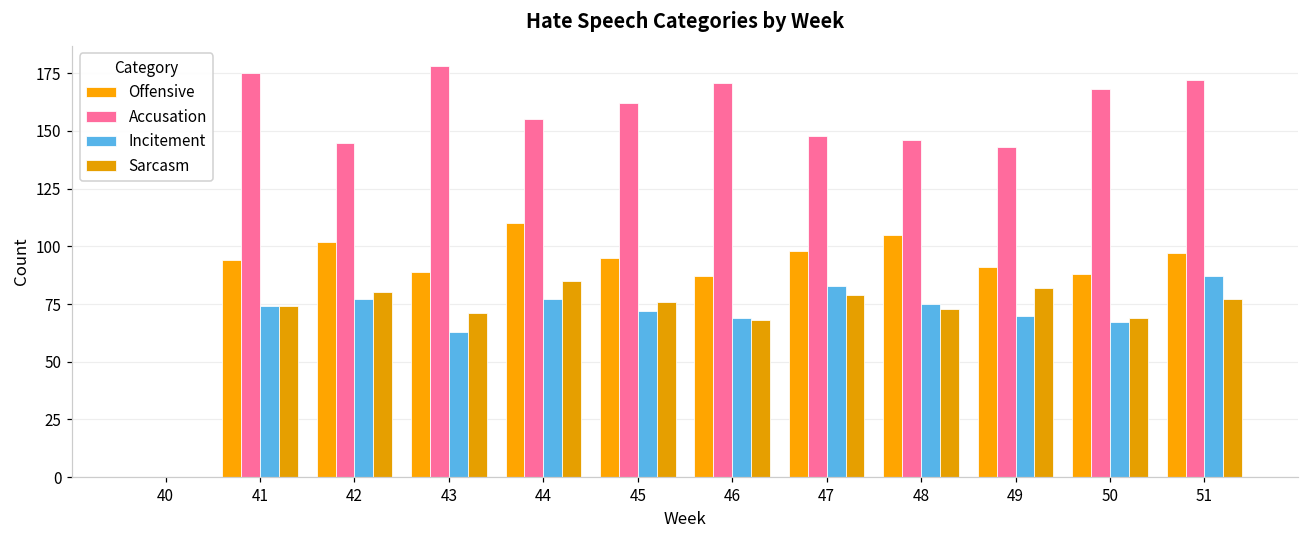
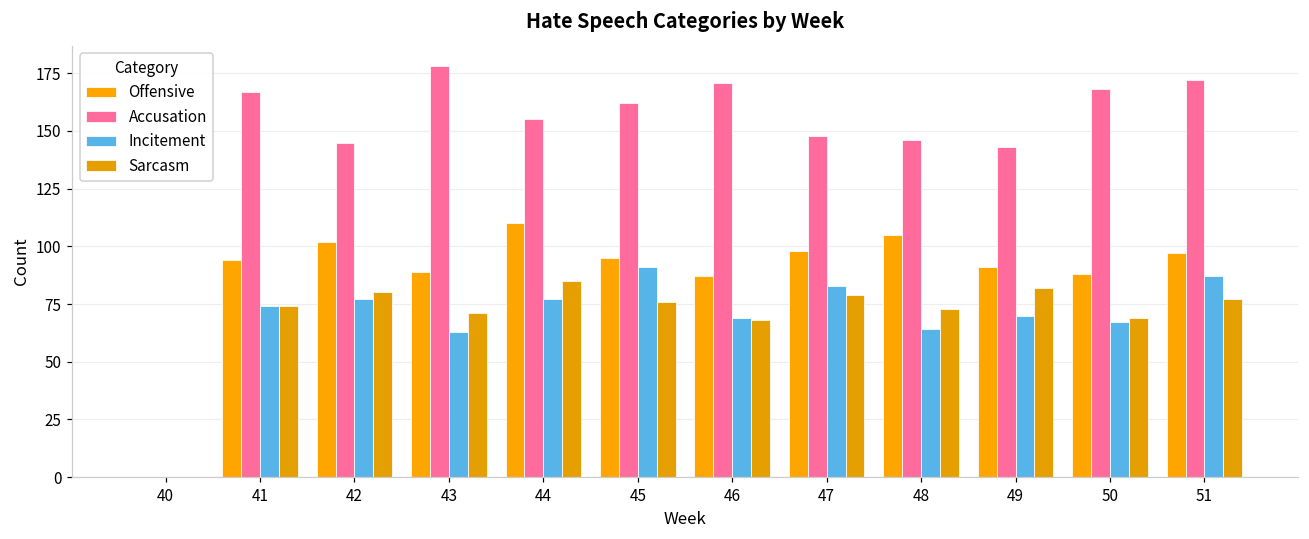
Accusation, 41: 175 -> 167
Incitement, 45: 72 -> 91
Incitement, 48: 75 -> 64
